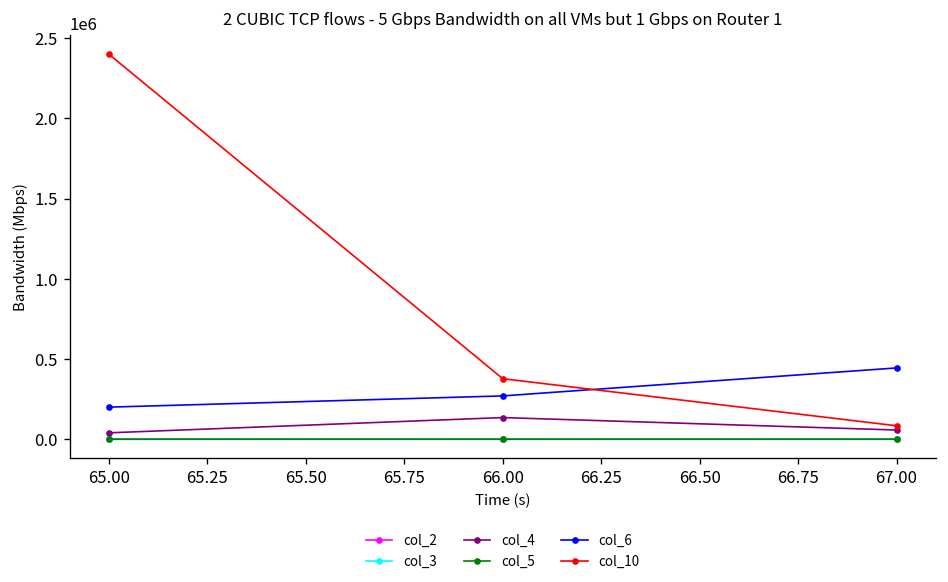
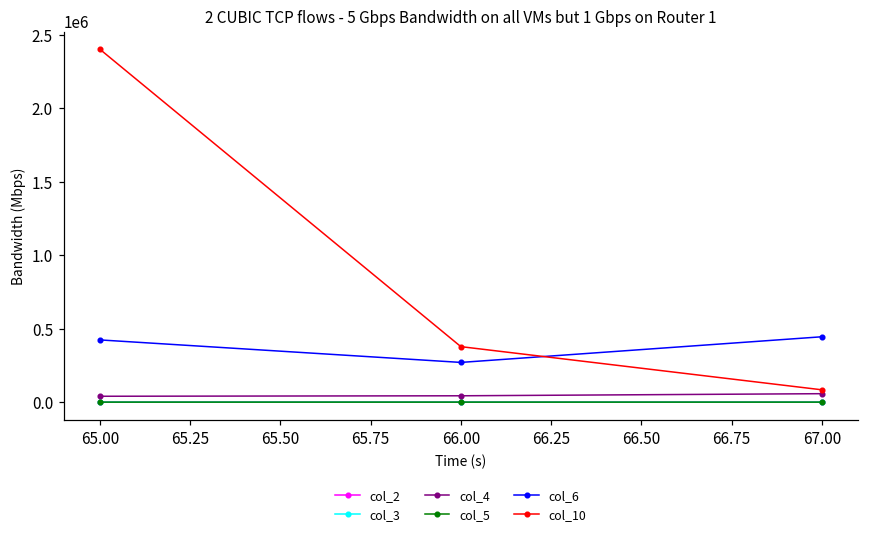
col_6, 65.00: 200000 -> 420000
col_4, 66.00: 140000 -> 40000
